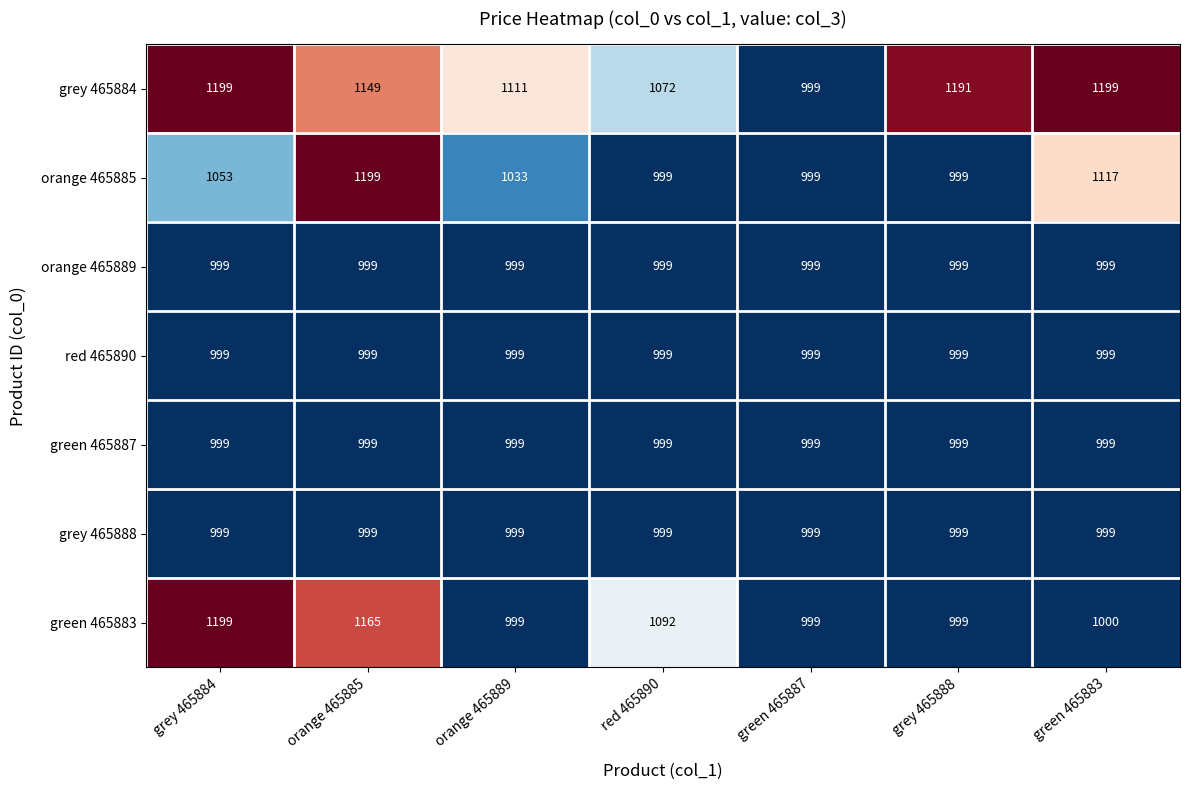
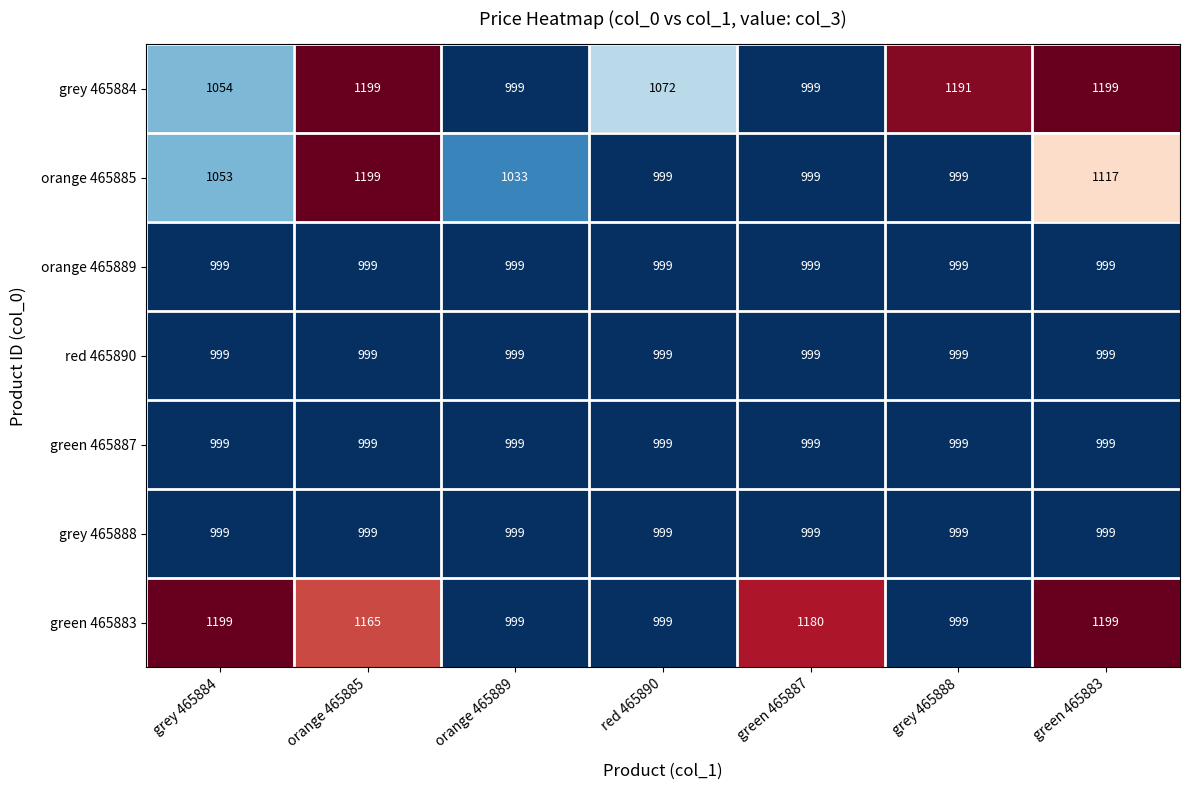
grey 465884, grey 465884: 1199 -> 1054
grey 465884, orange 465885: 1149 -> 1199
grey 465884, orange 465889: 1111 -> 999
green 465883, red 465890: 1092 -> 999
green 465883, green 465887: 999 -> 1180
green 465883, green 465883: 1000 -> 1199
